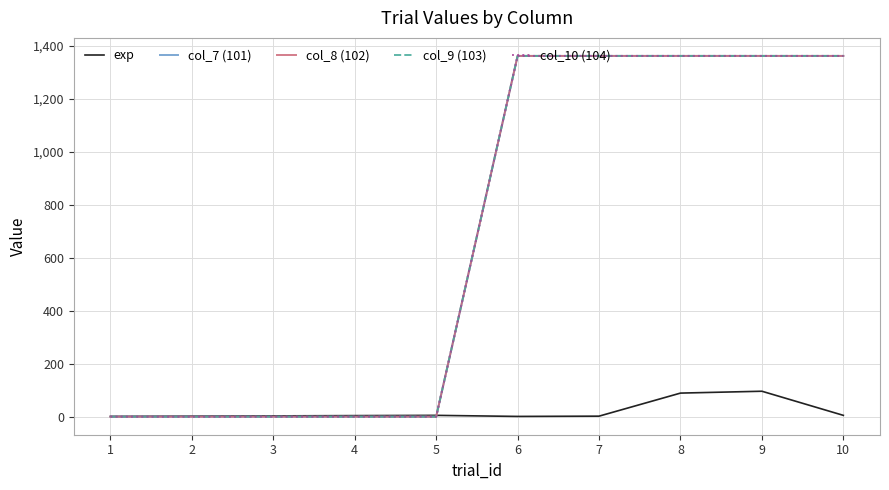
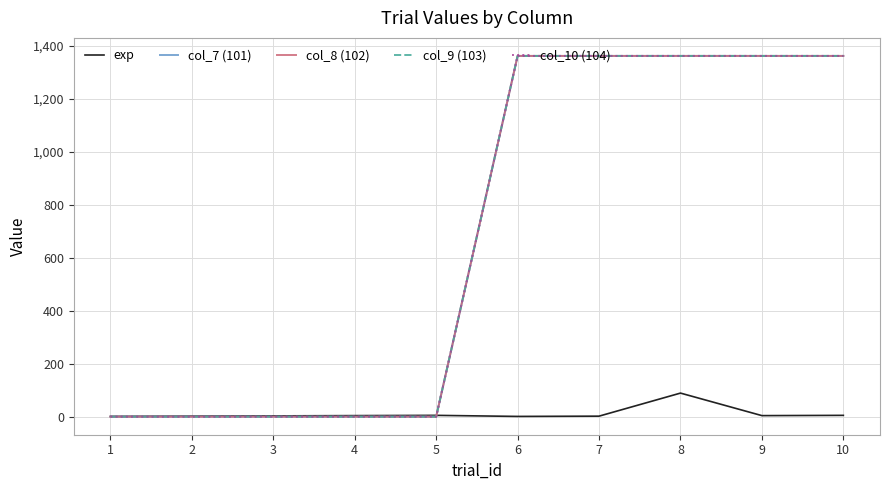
exp, 9: 100 -> 0
